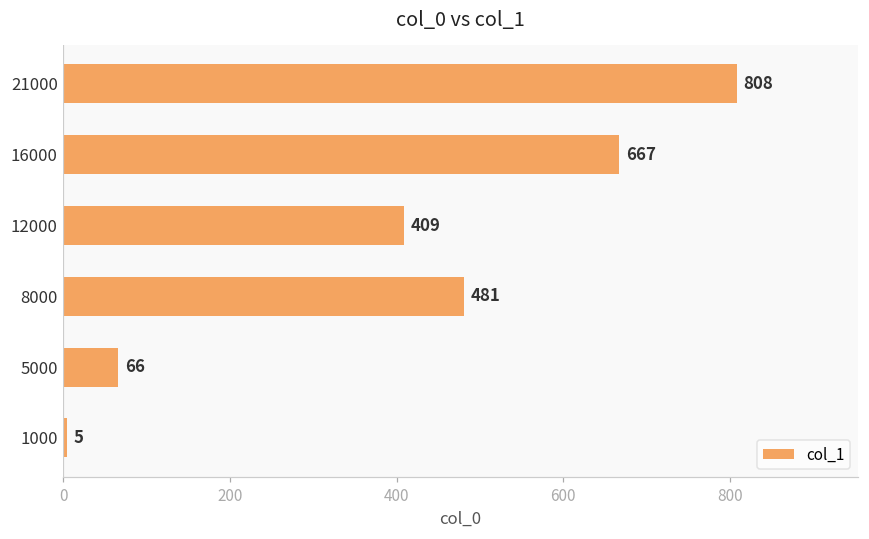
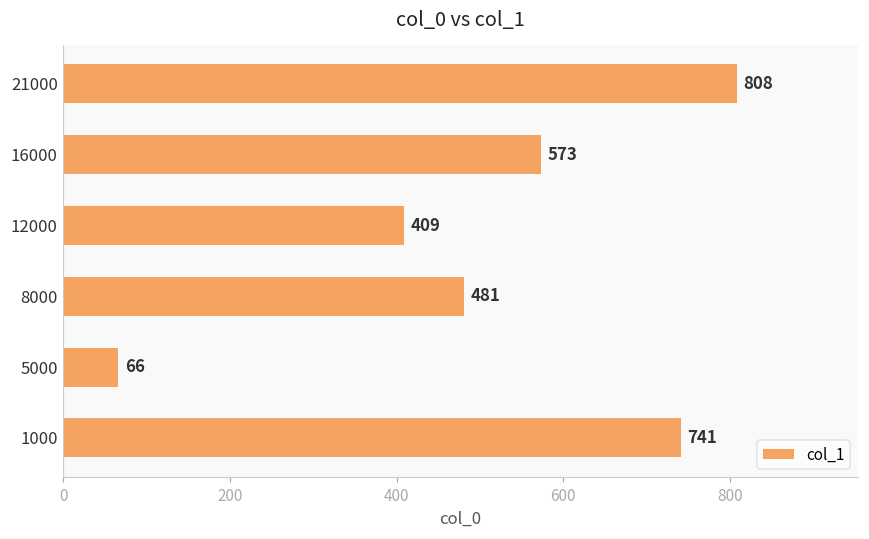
16000: 667 -> 573
1000: 5 -> 741
